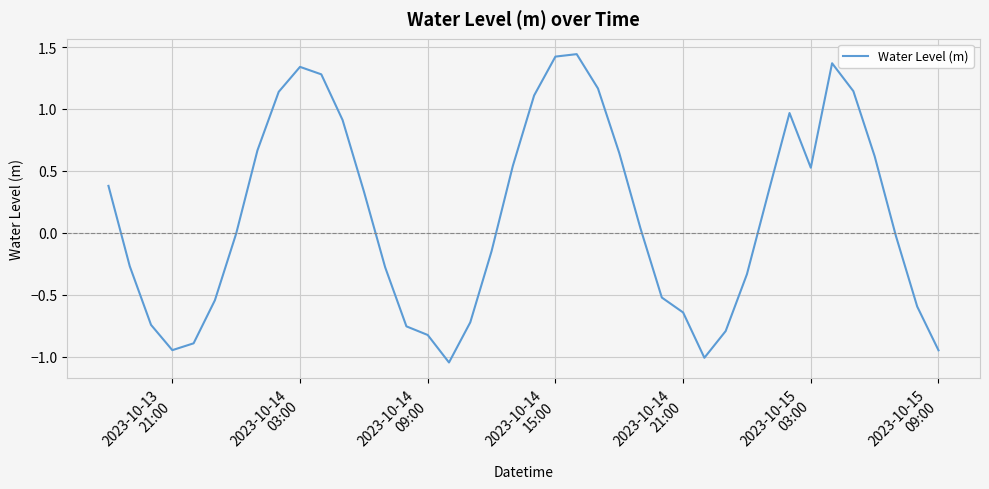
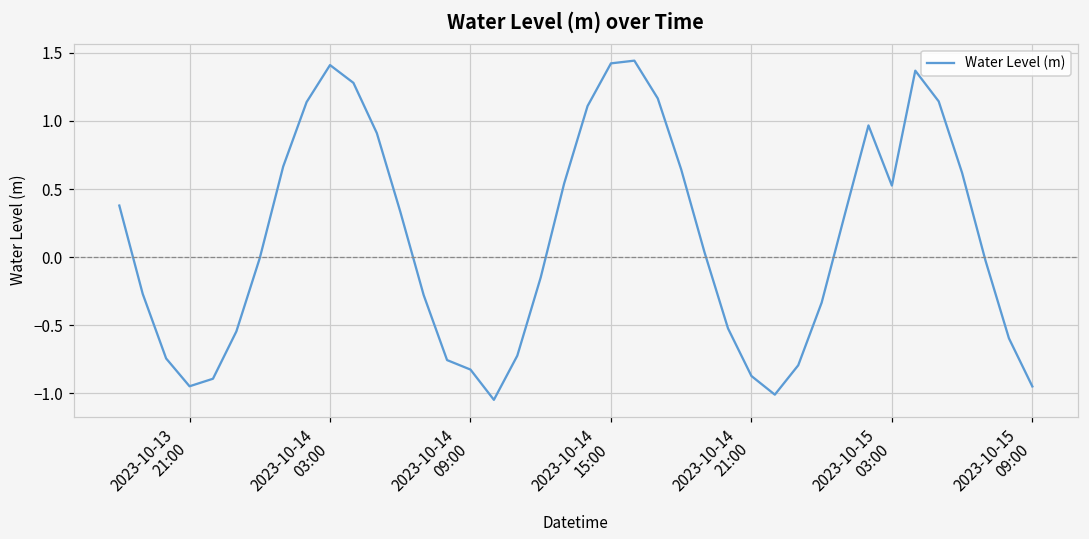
2023-10-14 03:00: 1.34 -> 1.41
2023-10-14 21:00: -0.64 -> -0.87
